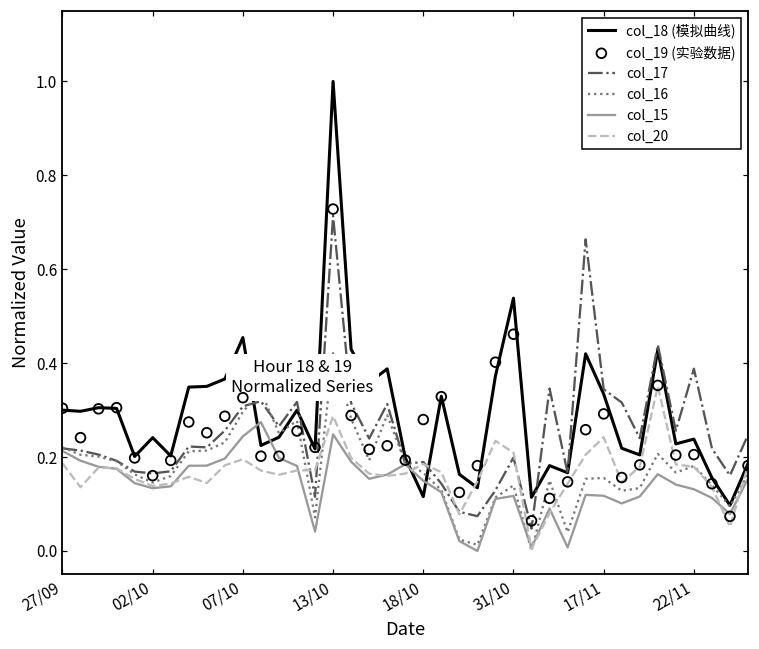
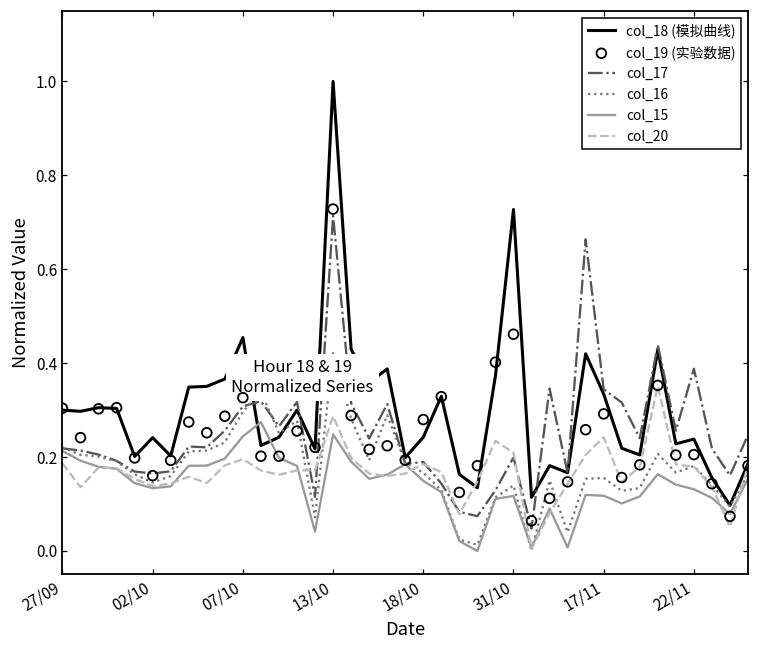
col_18 (模拟曲线), 18/10: 0.12 -> 0.24
col_18 (模拟曲线), 31/10: 0.54 -> 0.73
